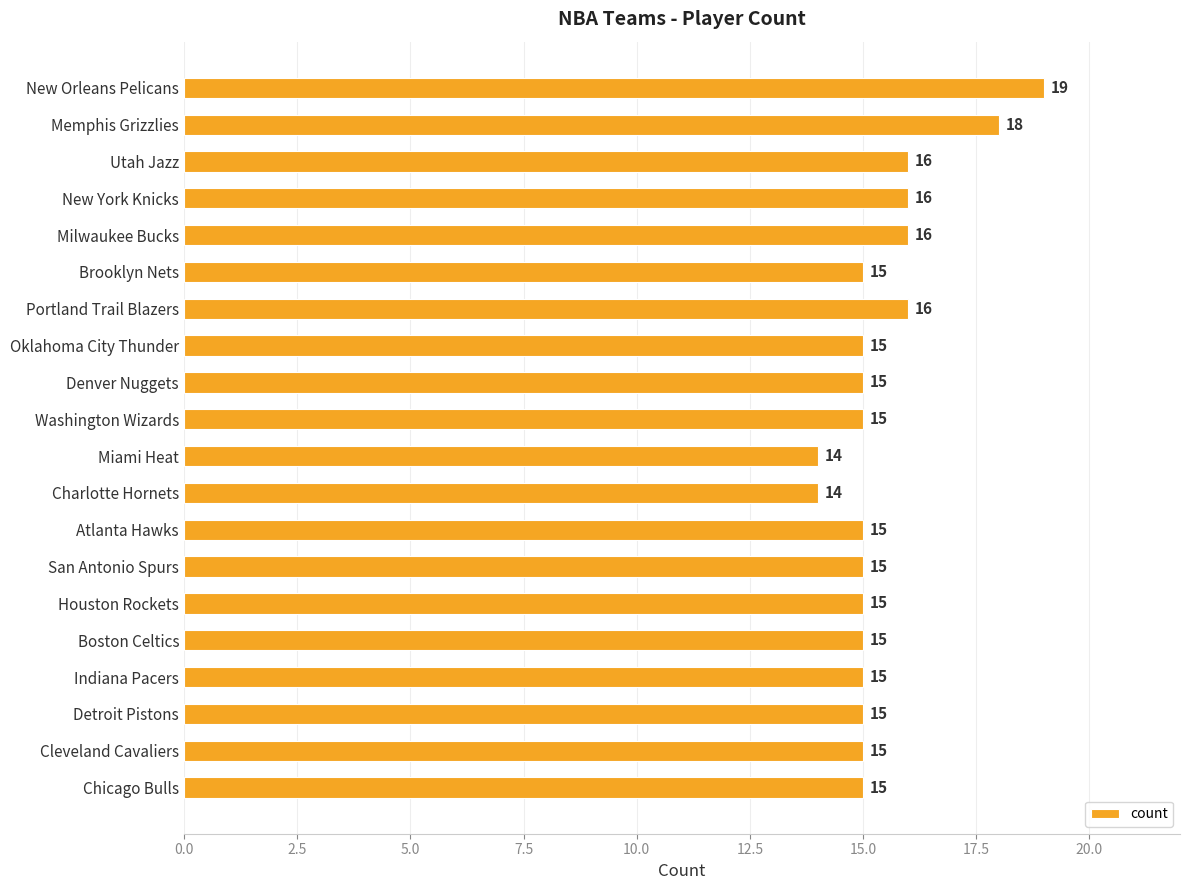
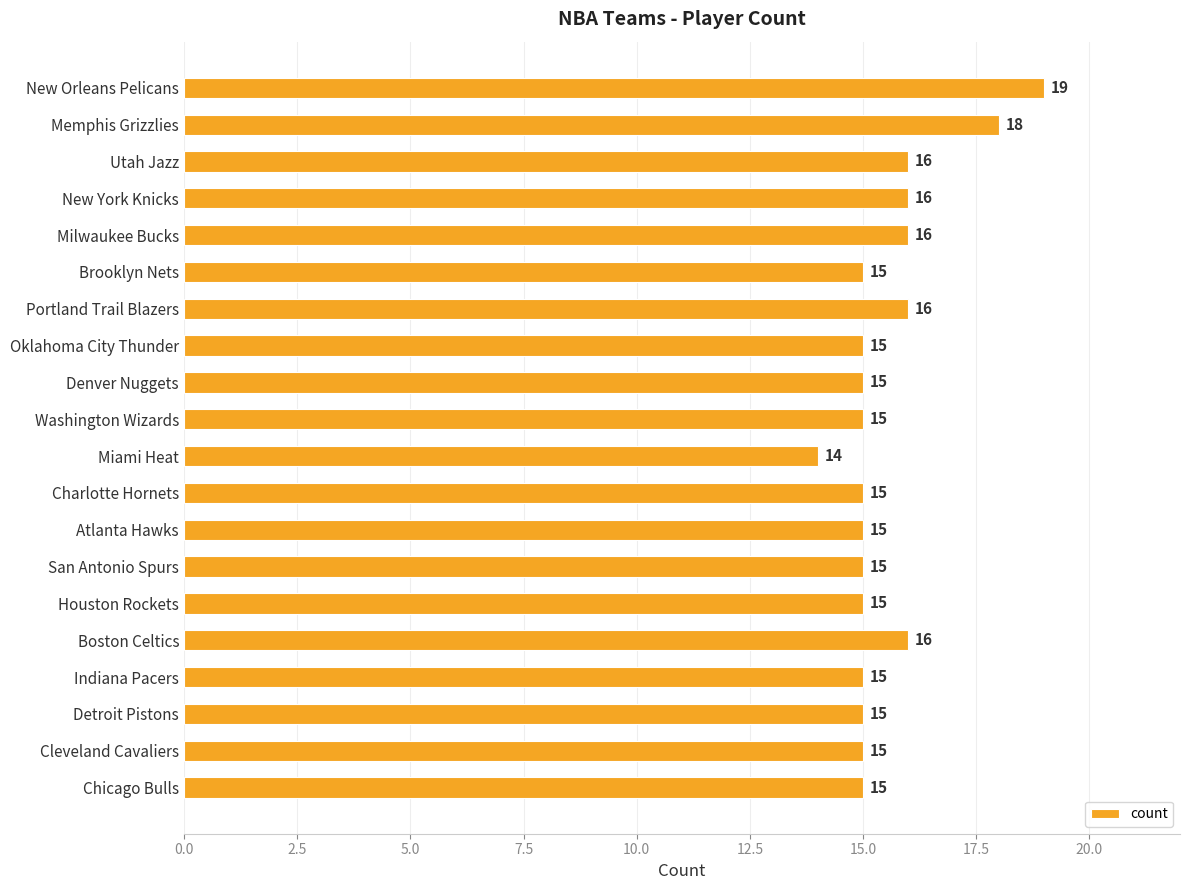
Charlotte Hornets: 14 -> 15
Boston Celtics: 15 -> 16
